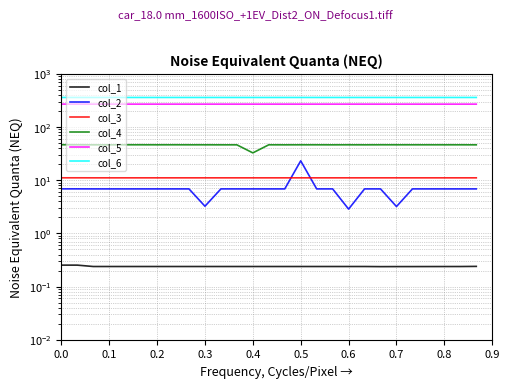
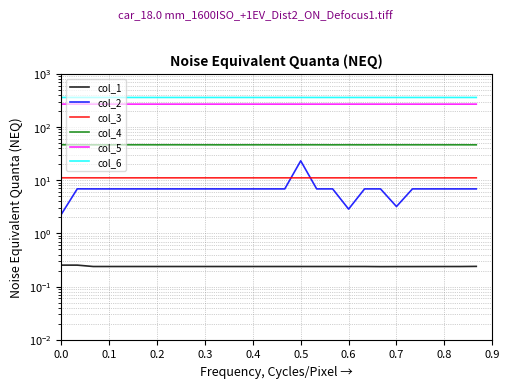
col_2, 0.0: 7 -> 2.3
col_2, 0.3: 3 -> 7
col_4, 0.4: 30 -> 50
